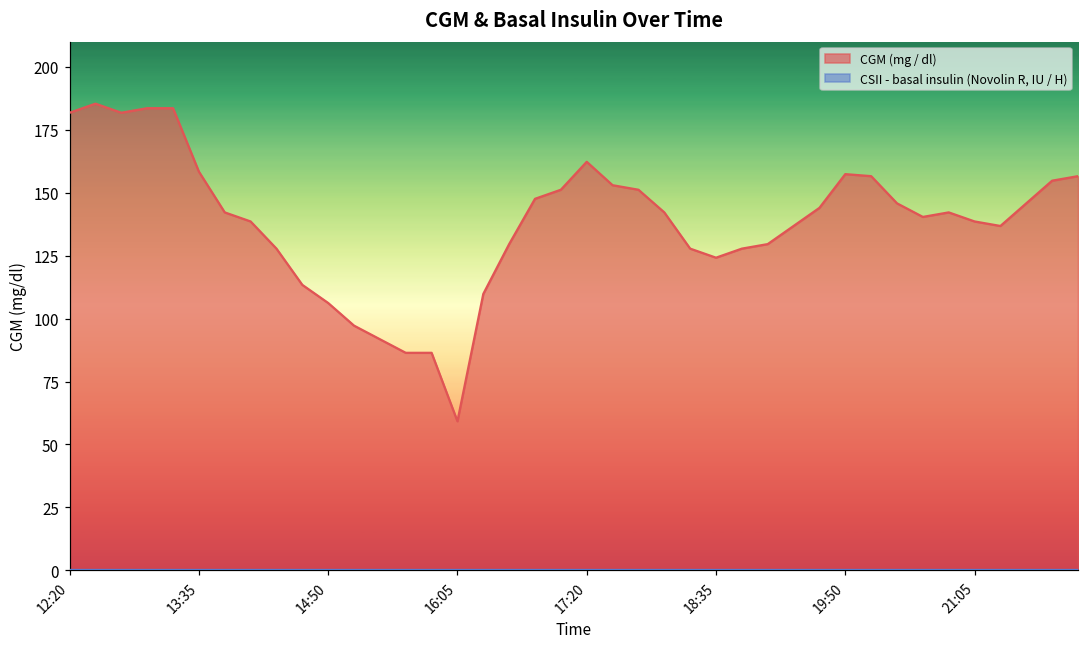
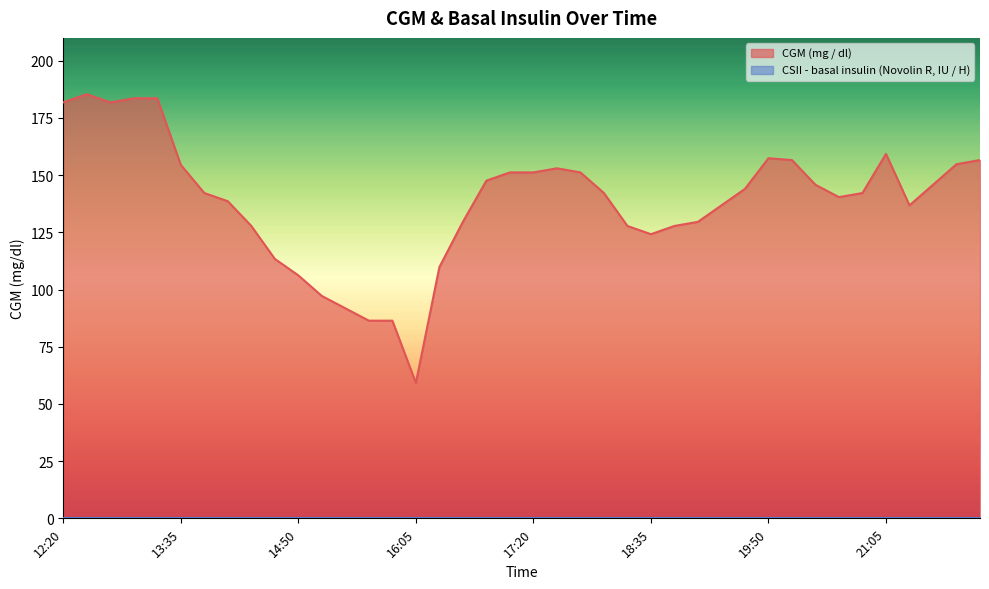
CGM (mg / dl), 13:35: 158 -> 155
CGM (mg / dl), 17:20: 162 -> 151
CGM (mg / dl), 21:05: 139 -> 159
